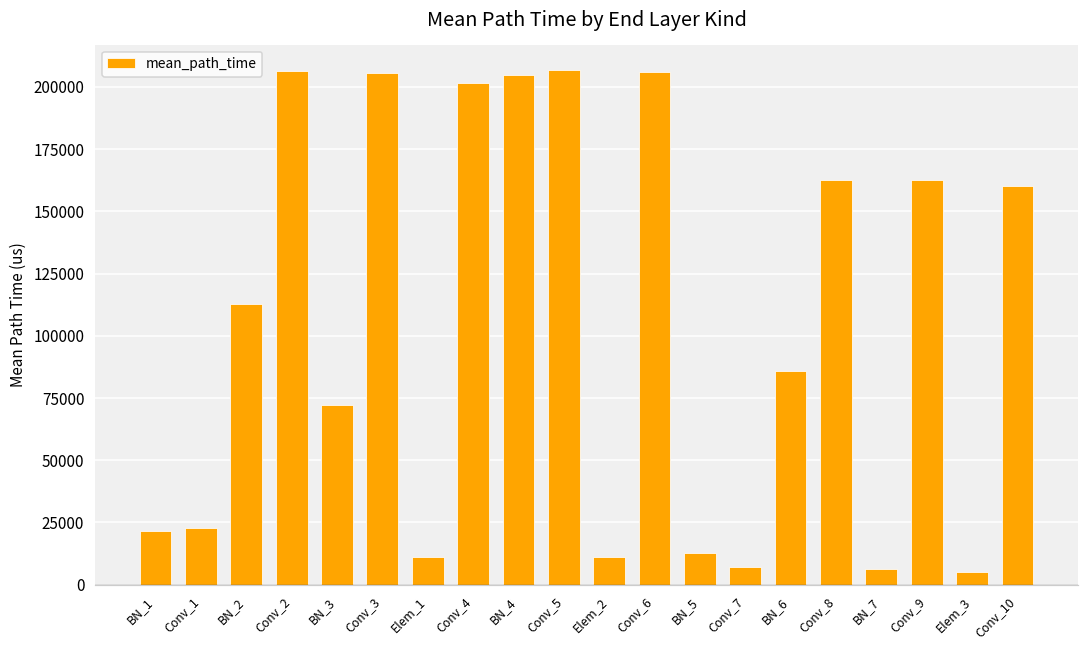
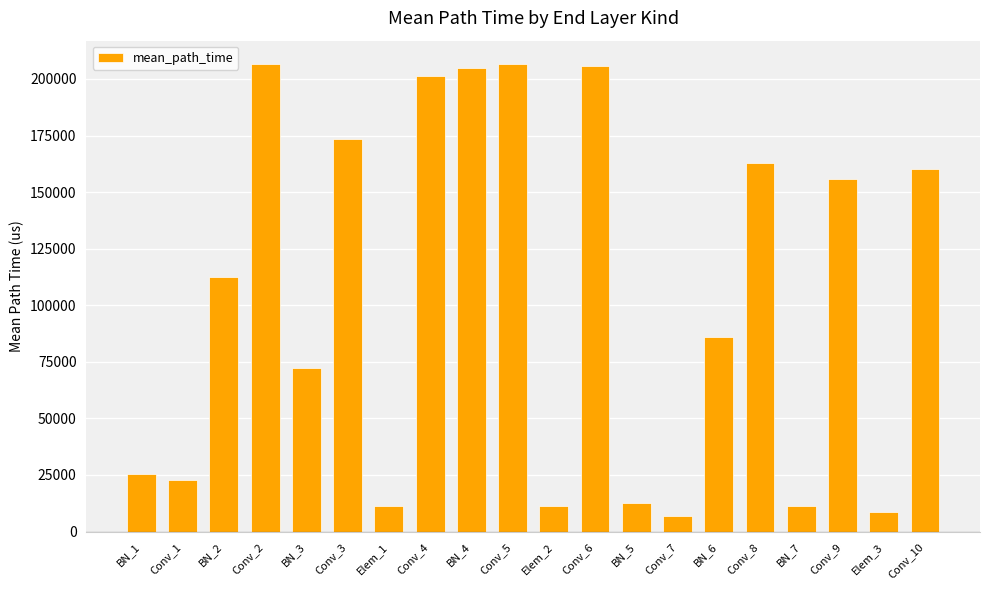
BN_1: 22000 -> 26000
Conv_3: 206000 -> 173000
BN_7: 6000 -> 11000
Conv_9: 163000 -> 156000
Elem_3: 5000 -> 9000
